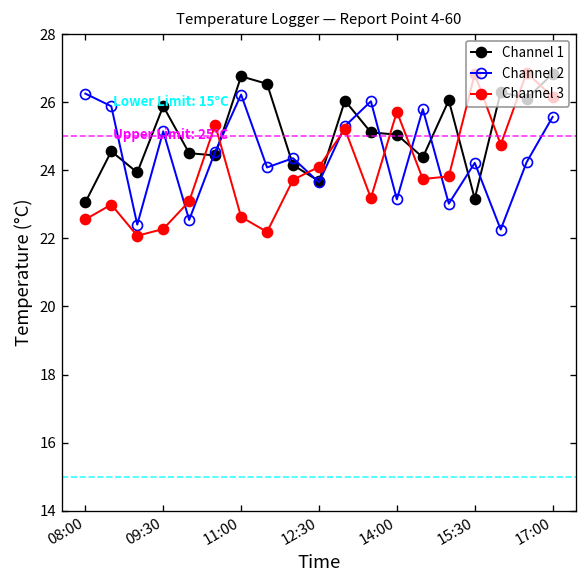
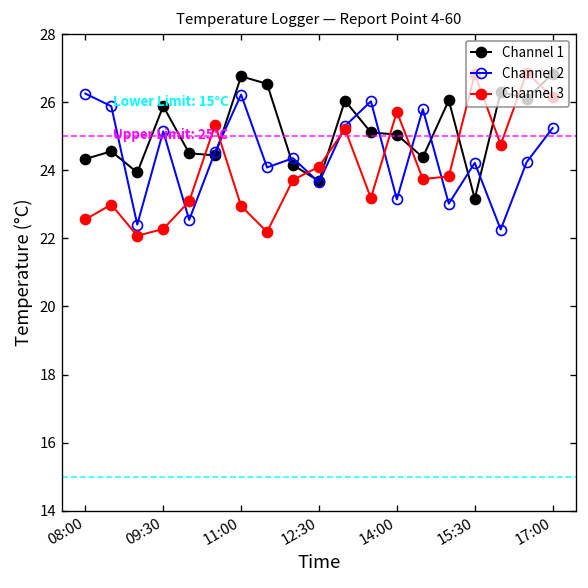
Channel 1, 08:00: 23.1 -> 24.3
Channel 3, 11:00: 22.6 -> 23.0
Channel 2, 17:00: 25.6 -> 25.2
